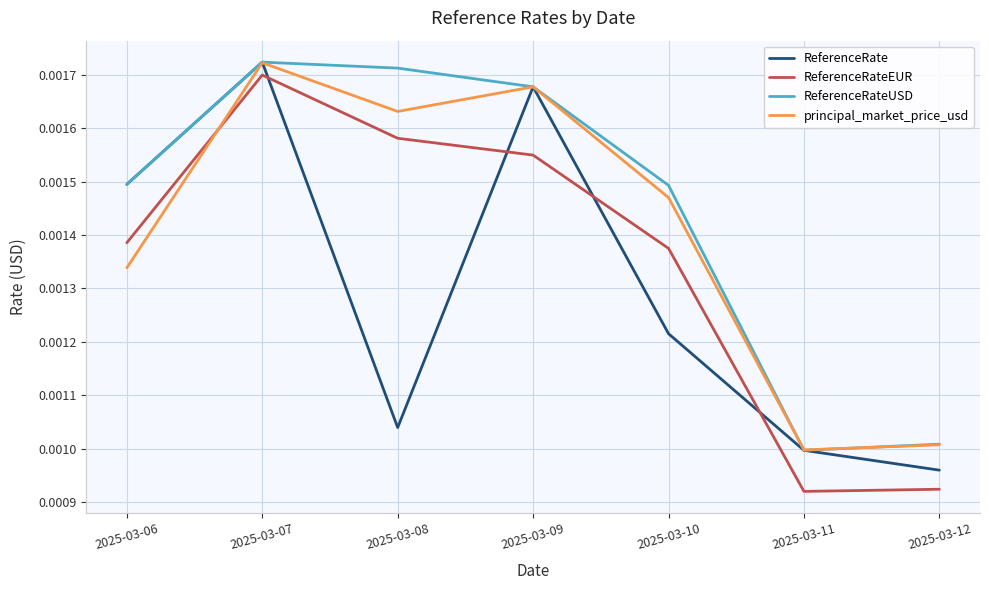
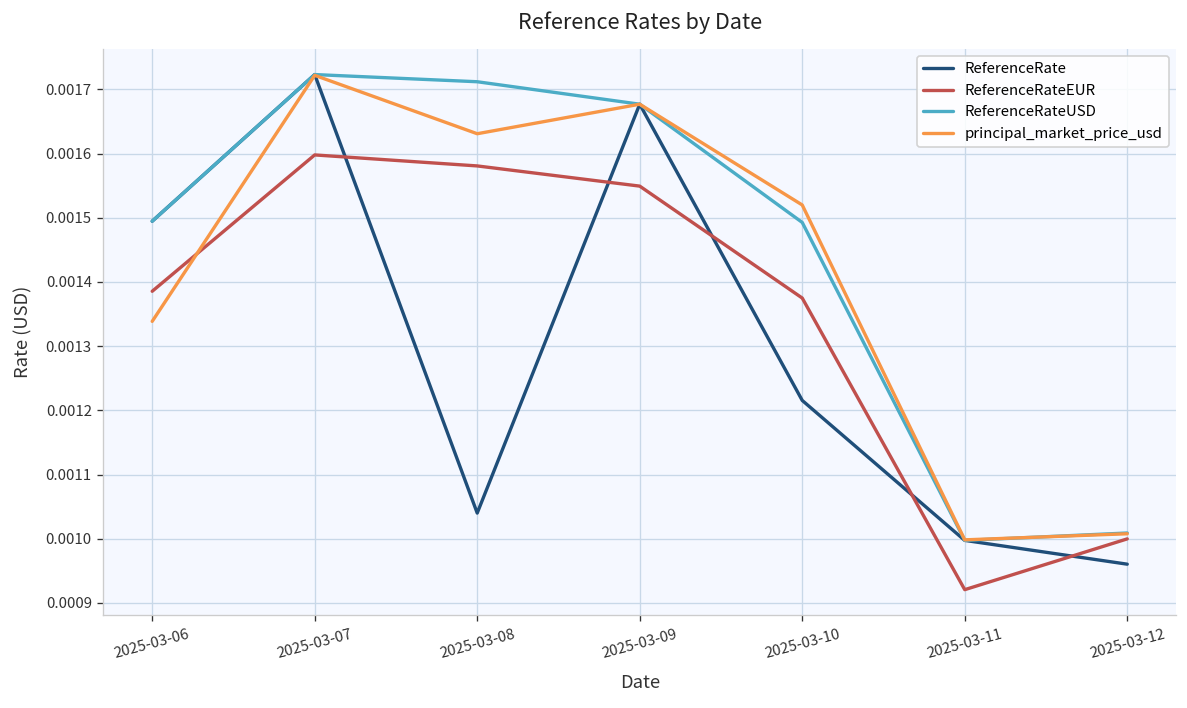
ReferenceRateEUR, 2025-03-07: 0.00170 -> 0.00160
principal_market_price_usd, 2025-03-10: 0.00147 -> 0.00152
ReferenceRateEUR, 2025-03-12: 0.00092 -> 0.00100
